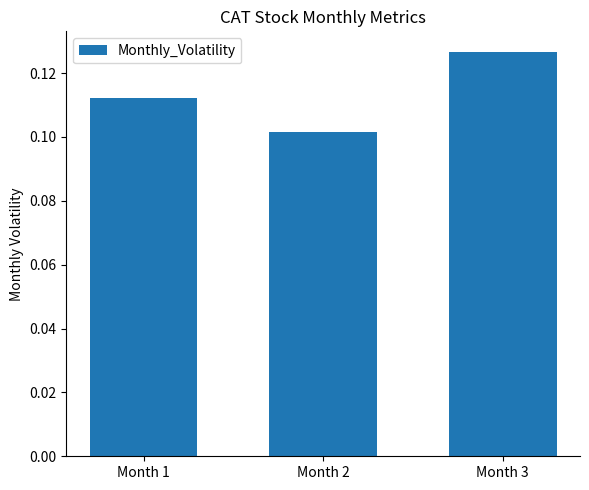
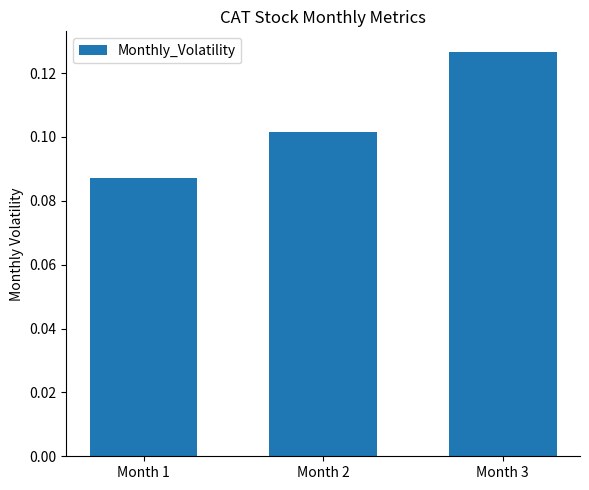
Month 1: 0.112 -> 0.087
